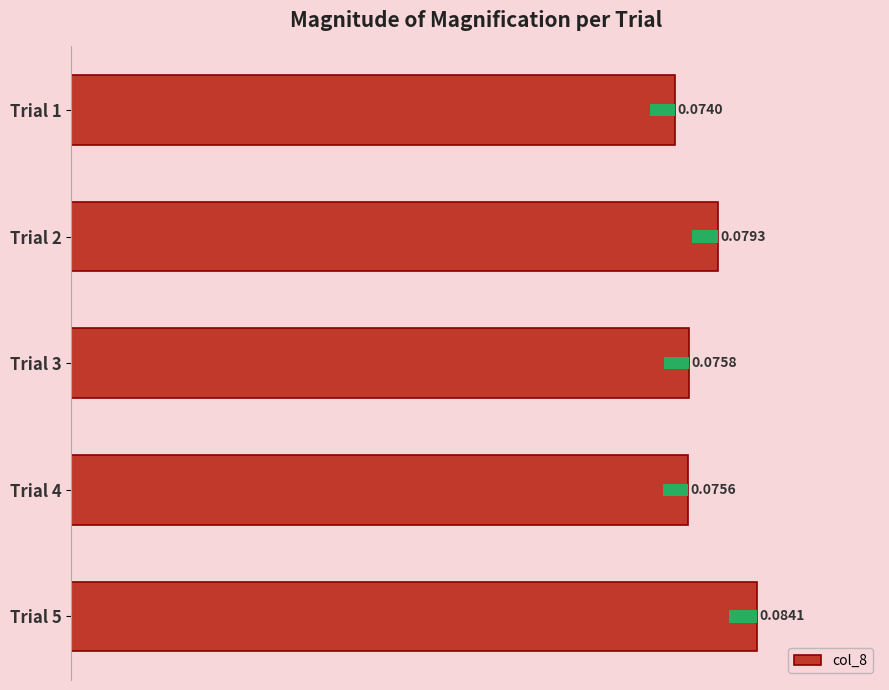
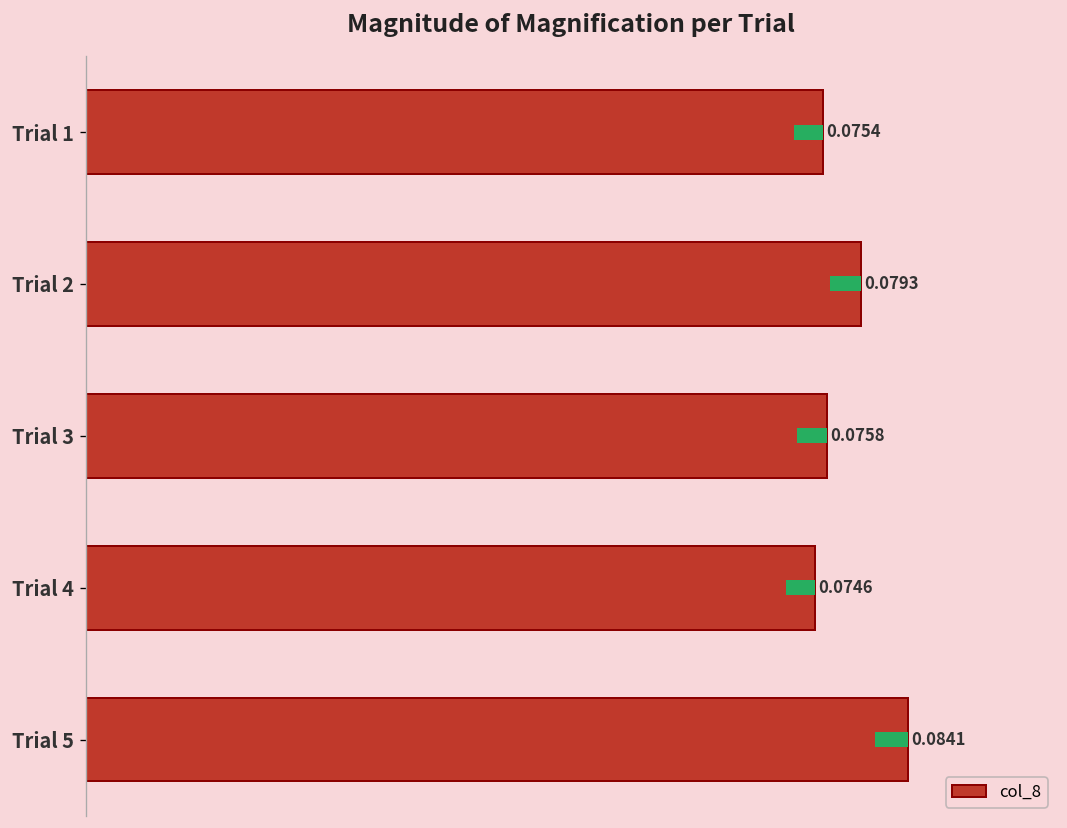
col_8, Trial 1: 0.0740 -> 0.0754
col_8, Trial 4: 0.0756 -> 0.0746
